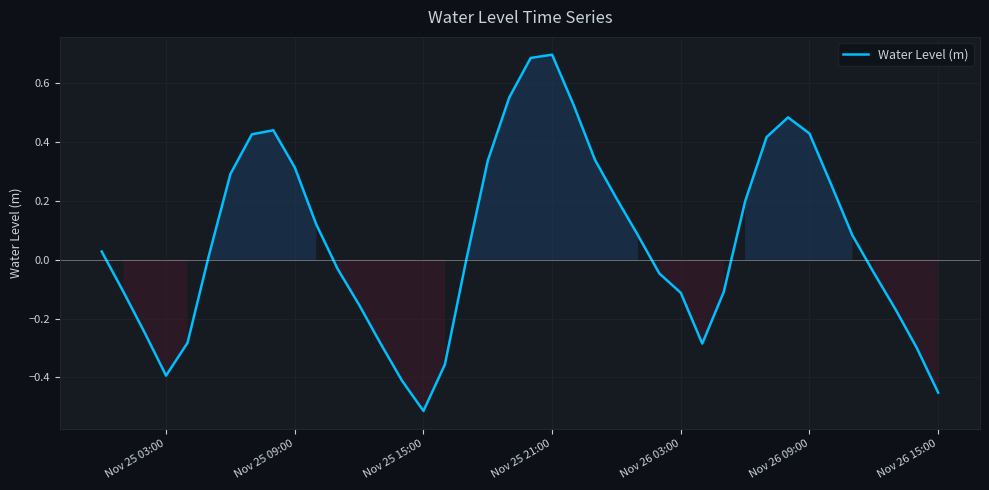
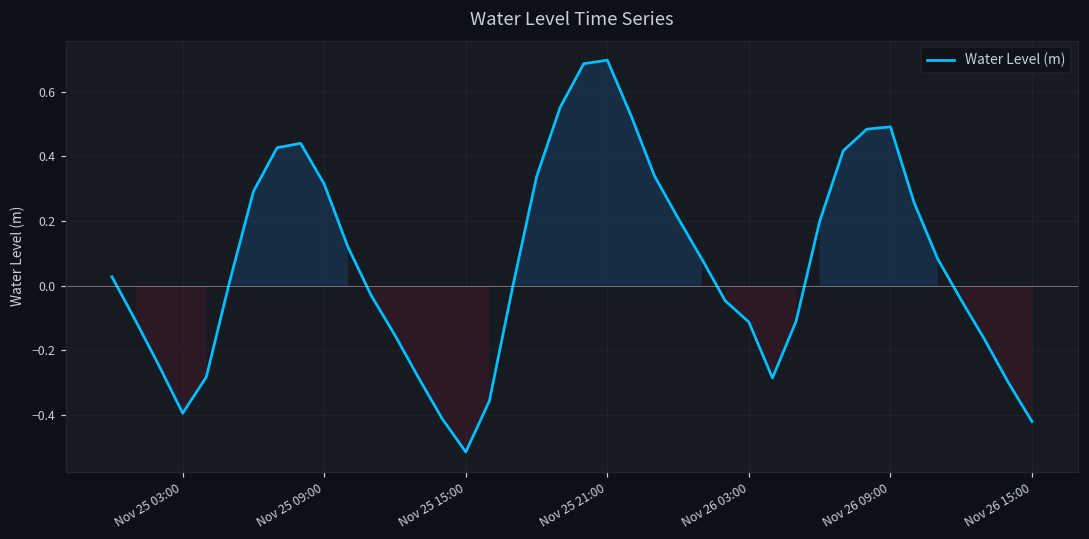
Nov 26 09:00: 0.43 -> 0.49
Nov 26 15:00: -0.45 -> -0.42
